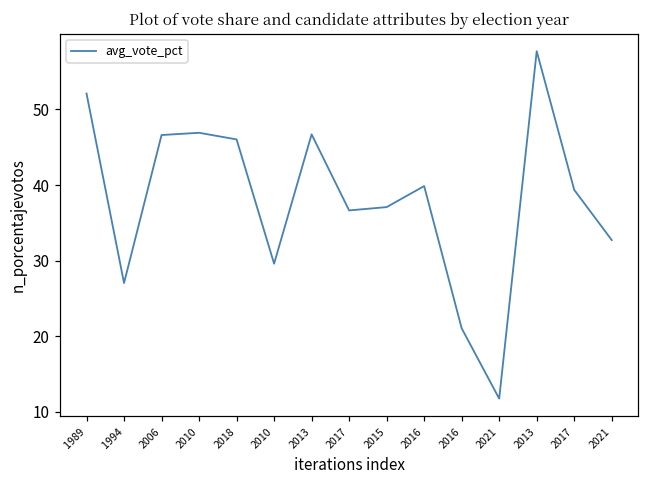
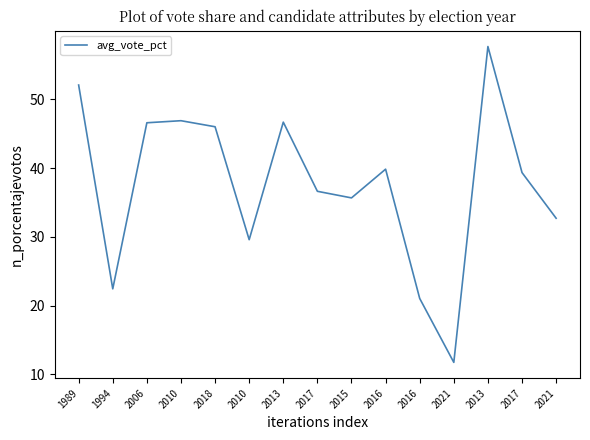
1994: 27 -> 22
2015: 37 -> 36
